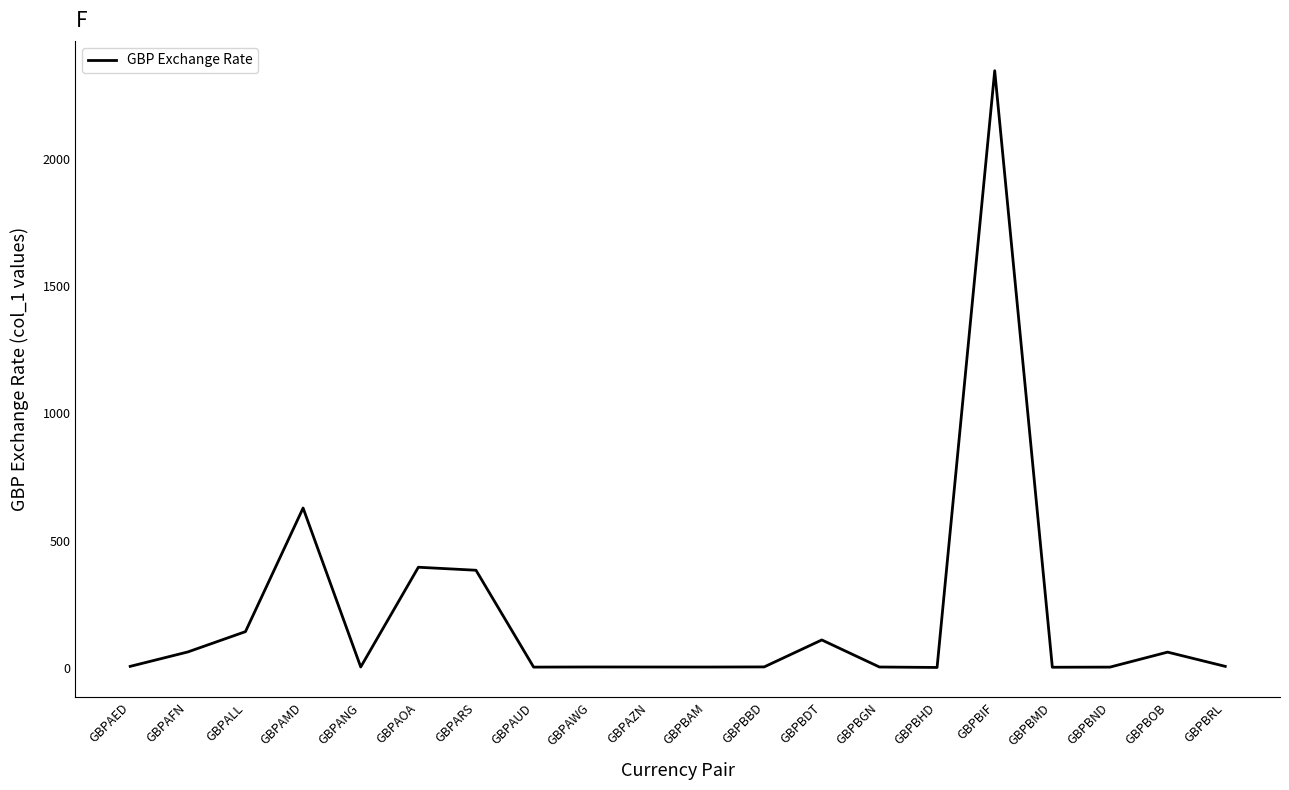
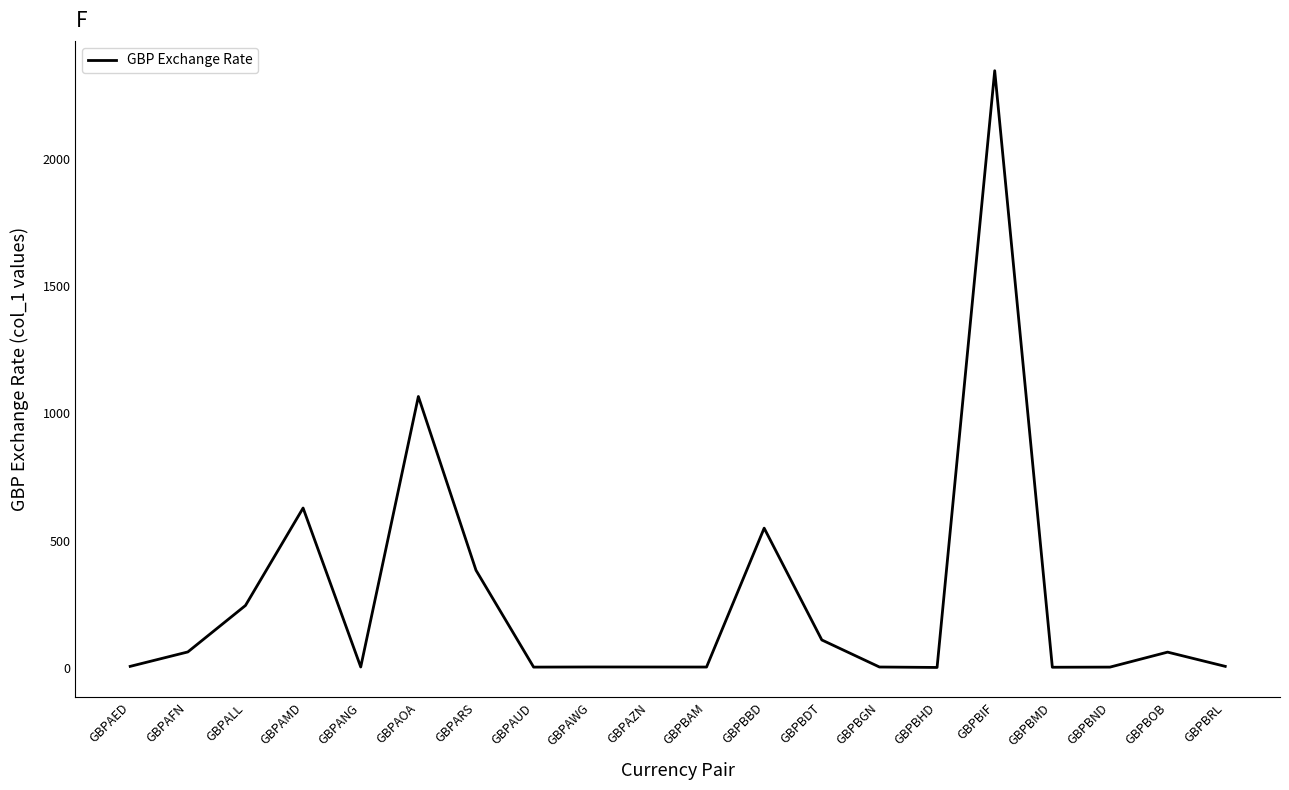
GBPALL: 140 -> 240
GBPAOA: 390 -> 1070
GBPBBD: 0 -> 550
